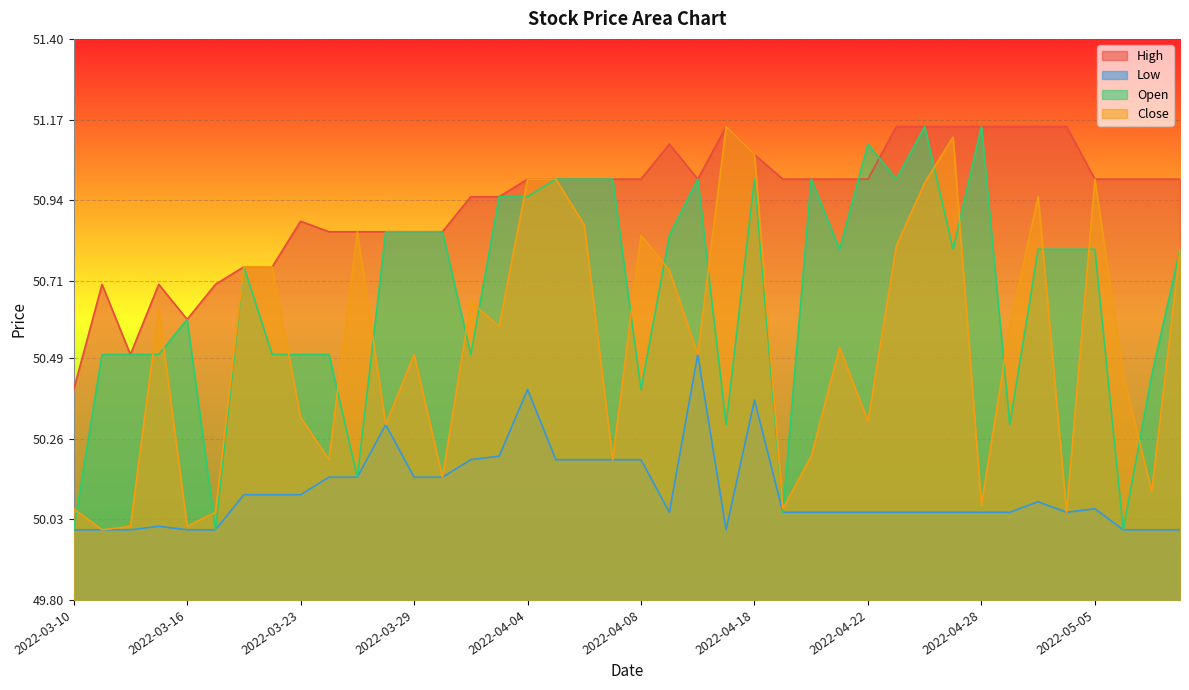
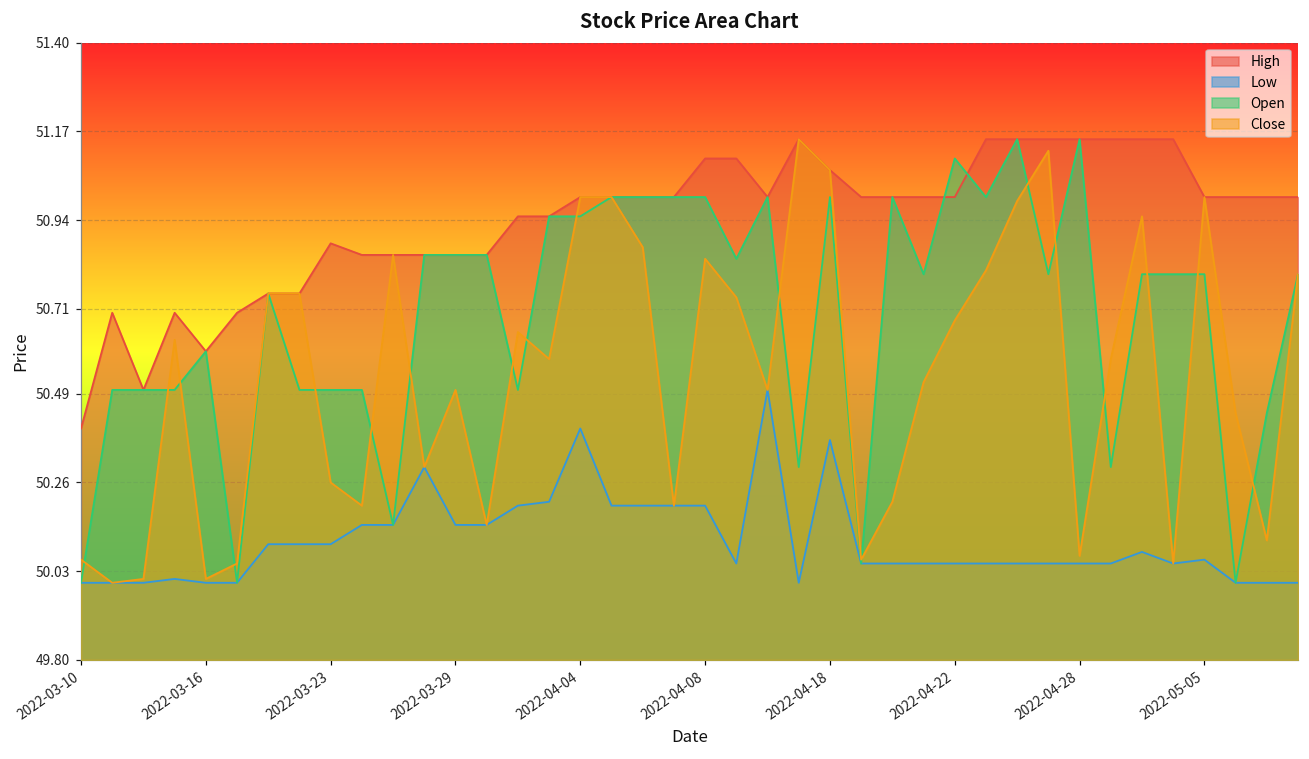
Close, 2022-03-23: 50.32 -> 50.26
High, 2022-04-08: 51.0 -> 51.1
Open, 2022-04-08: 50.4 -> 51.0
Close, 2022-04-22: 50.31 -> 50.68
